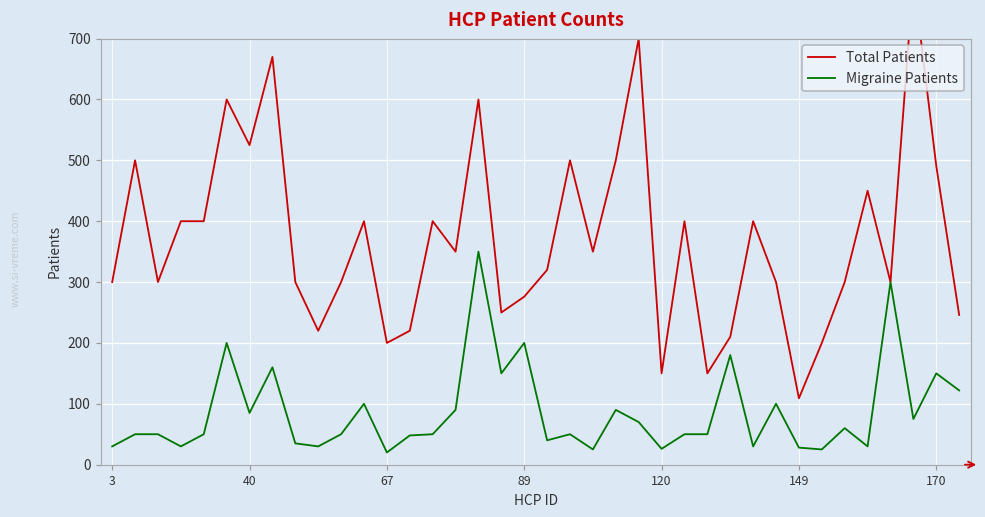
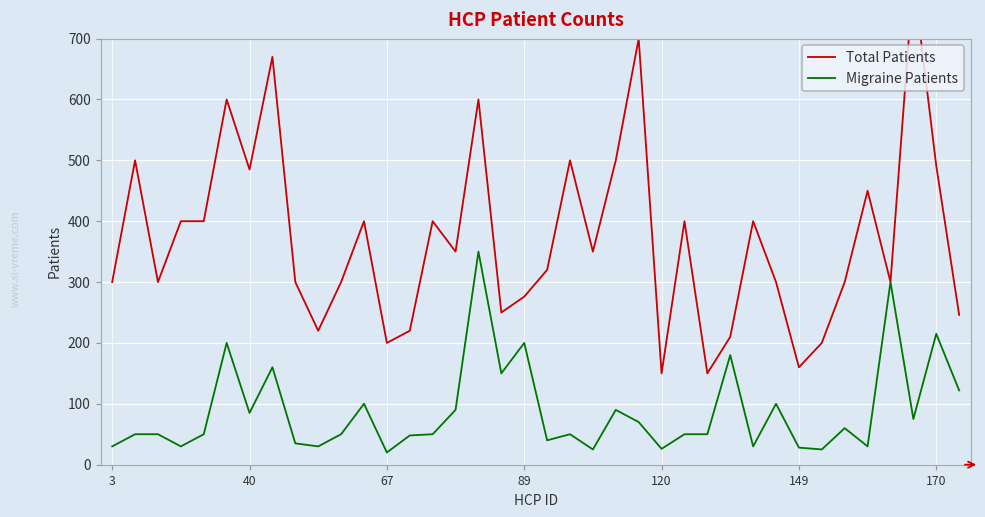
Total Patients, 40: 530 -> 490
Total Patients, 149: 110 -> 160
Migraine Patients, 170: 150 -> 220
